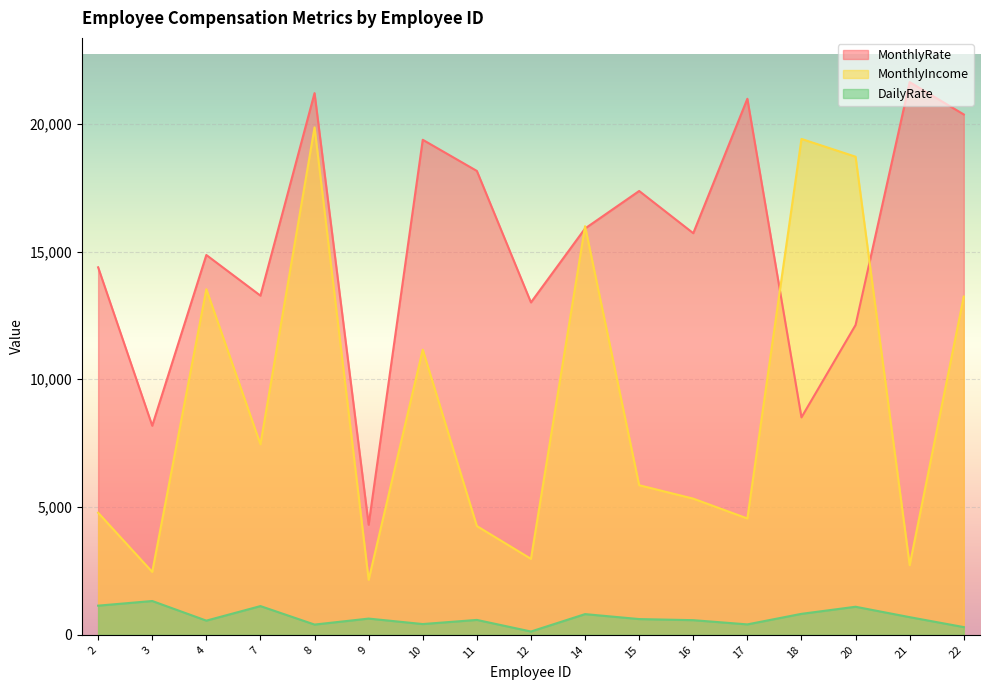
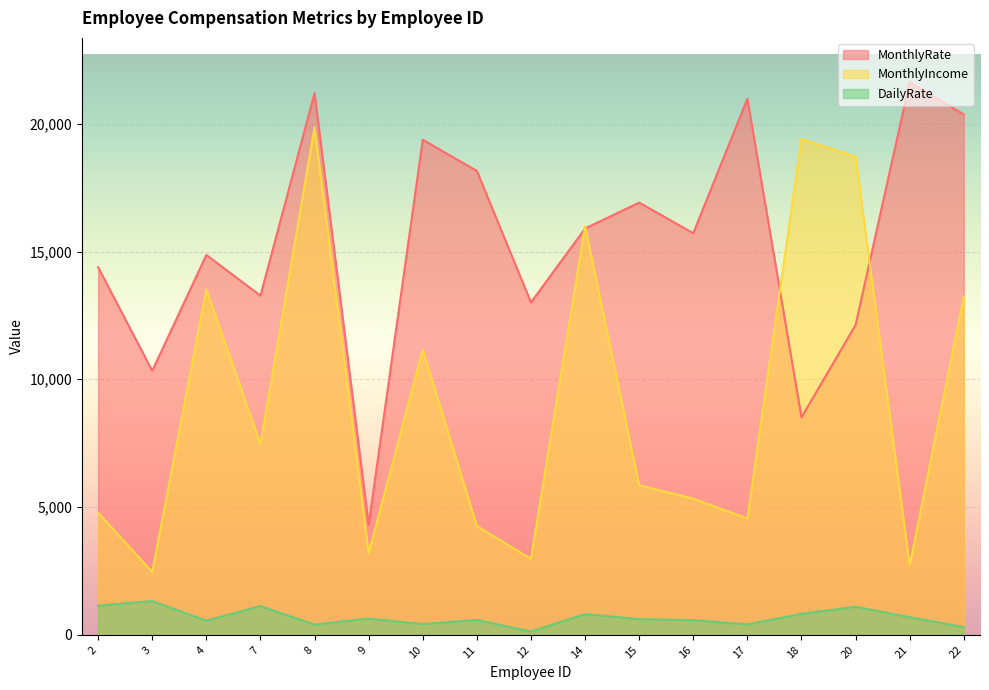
MonthlyRate, 3: 8,200 -> 10,300
MonthlyIncome, 9: 2,200 -> 3,200
MonthlyRate, 15: 17,400 -> 16,900
